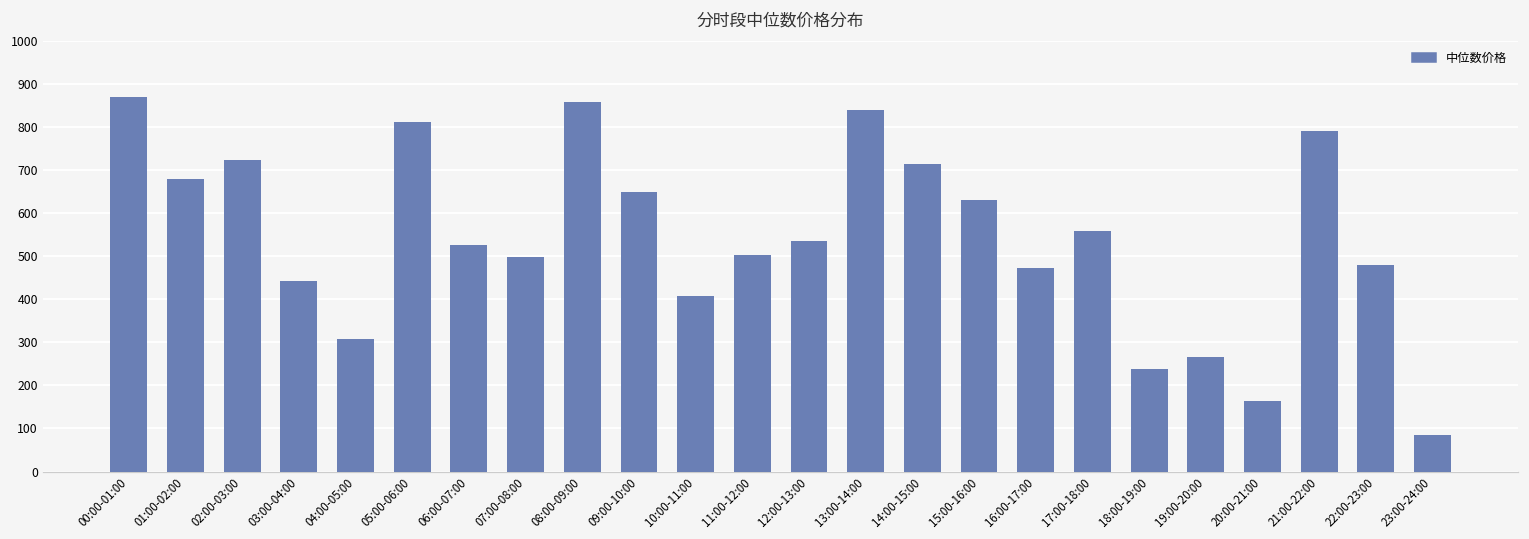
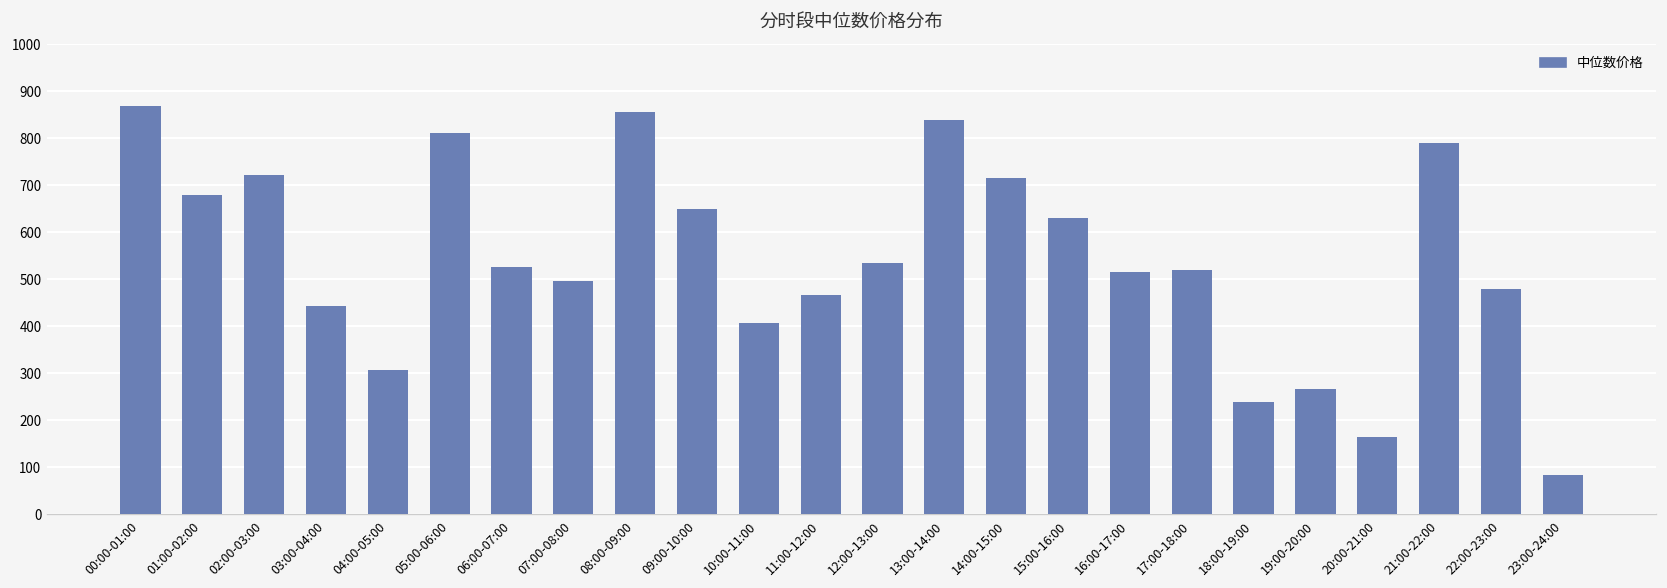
11:00-12:00: 500 -> 470
16:00-17:00: 470 -> 520
17:00-18:00: 560 -> 520
